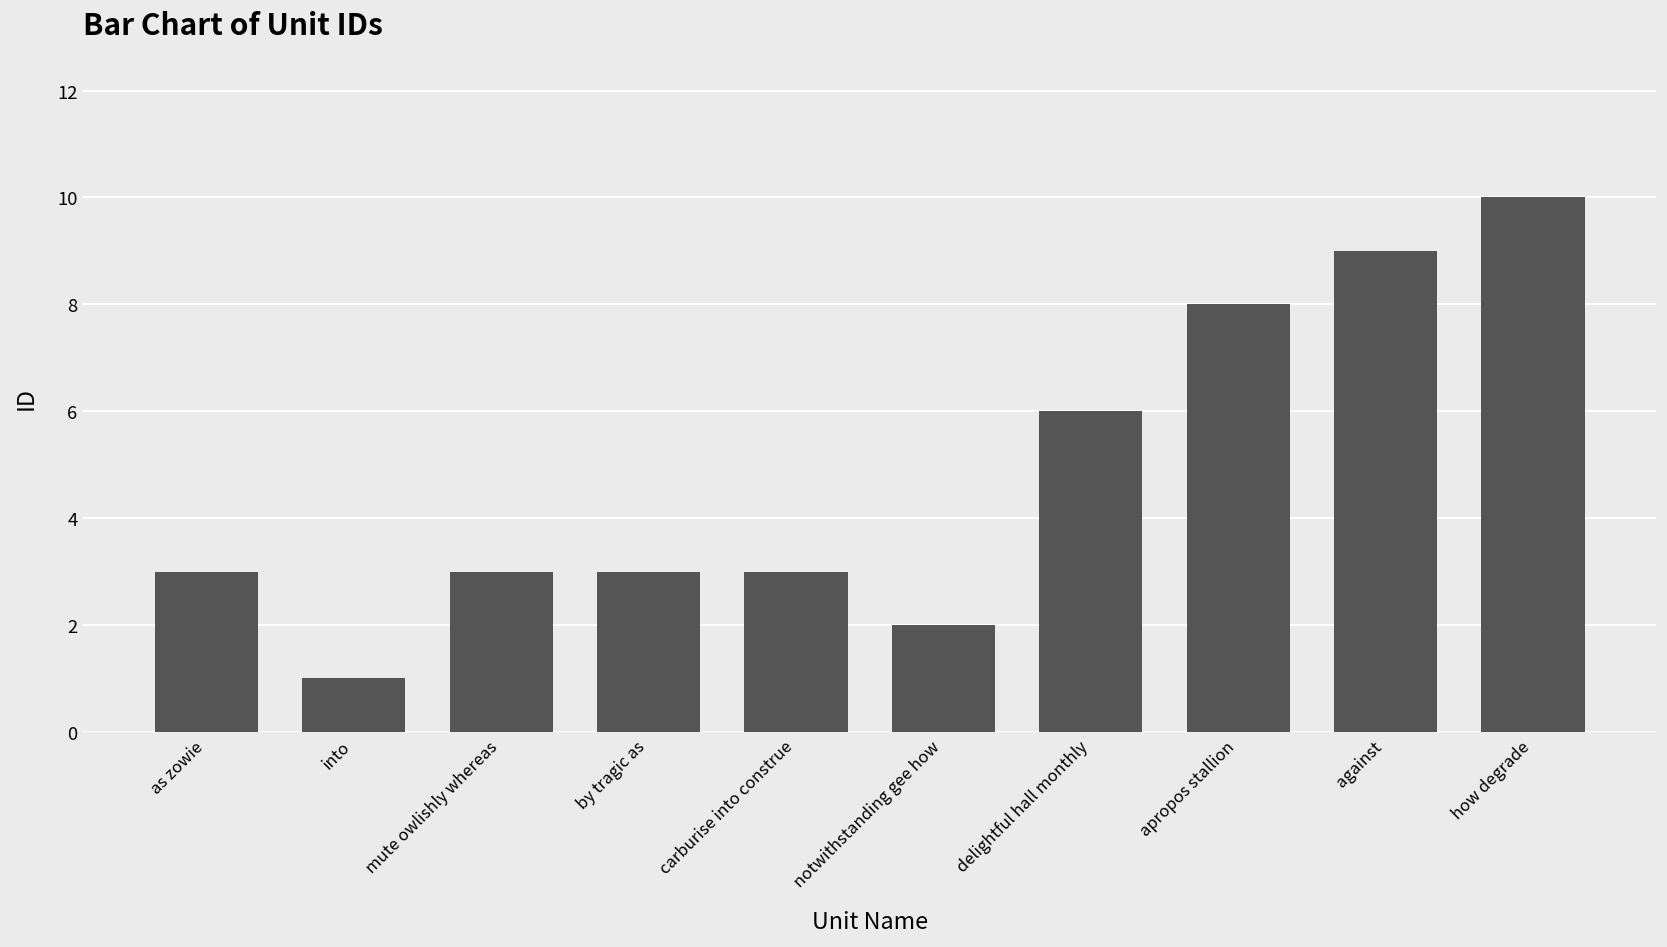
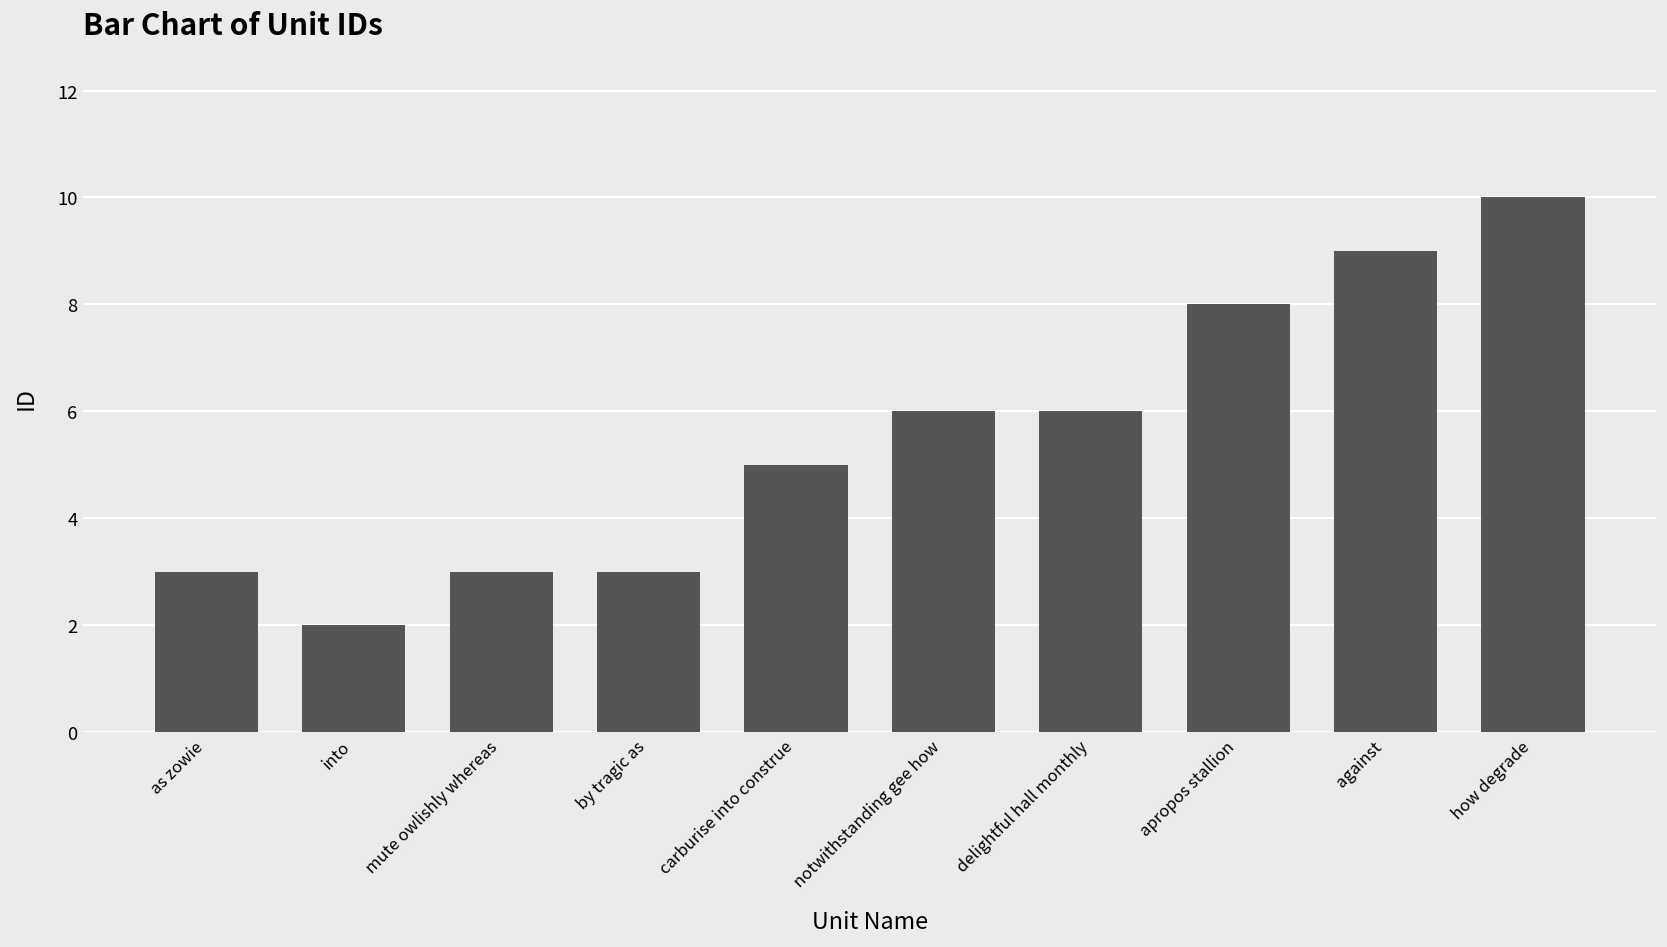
into: 1 -> 2
carburise into construe: 3 -> 5
notwithstanding gee how: 2 -> 6
